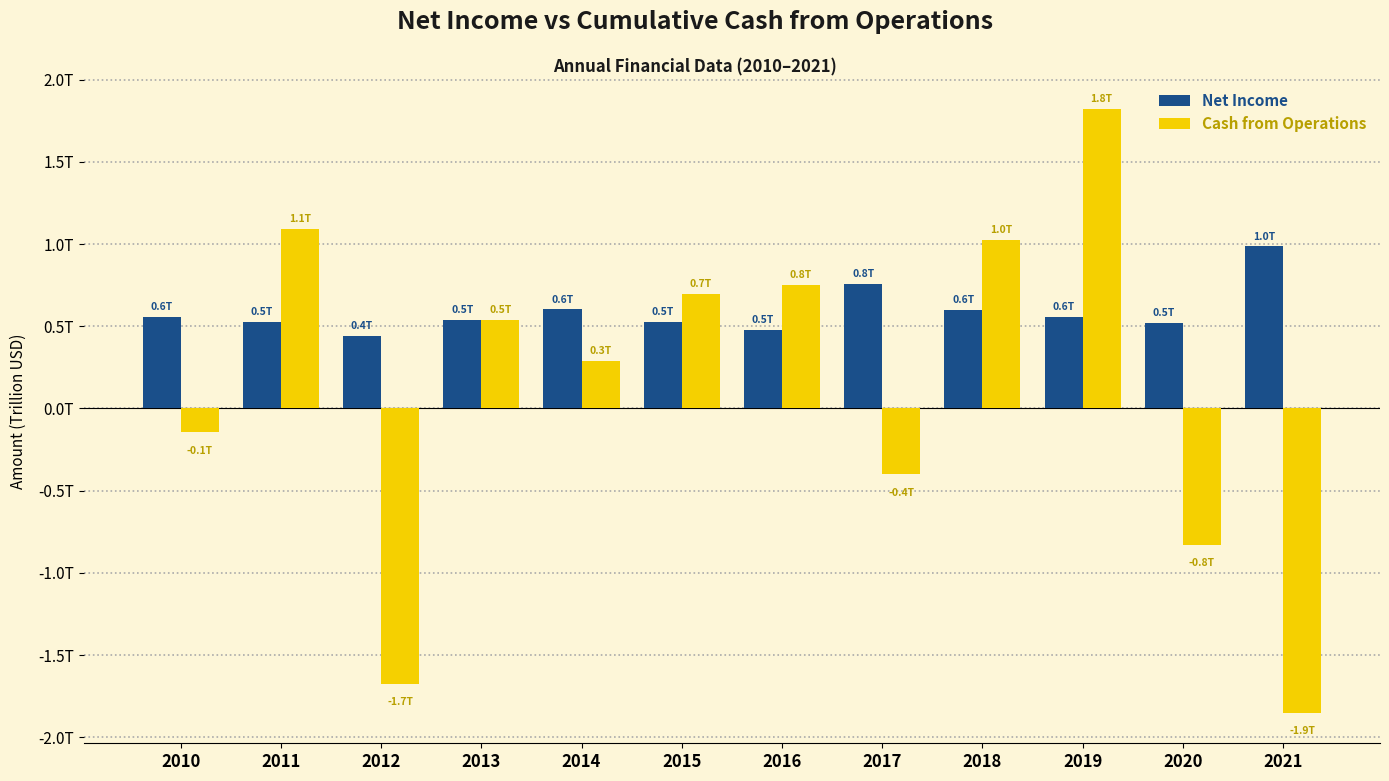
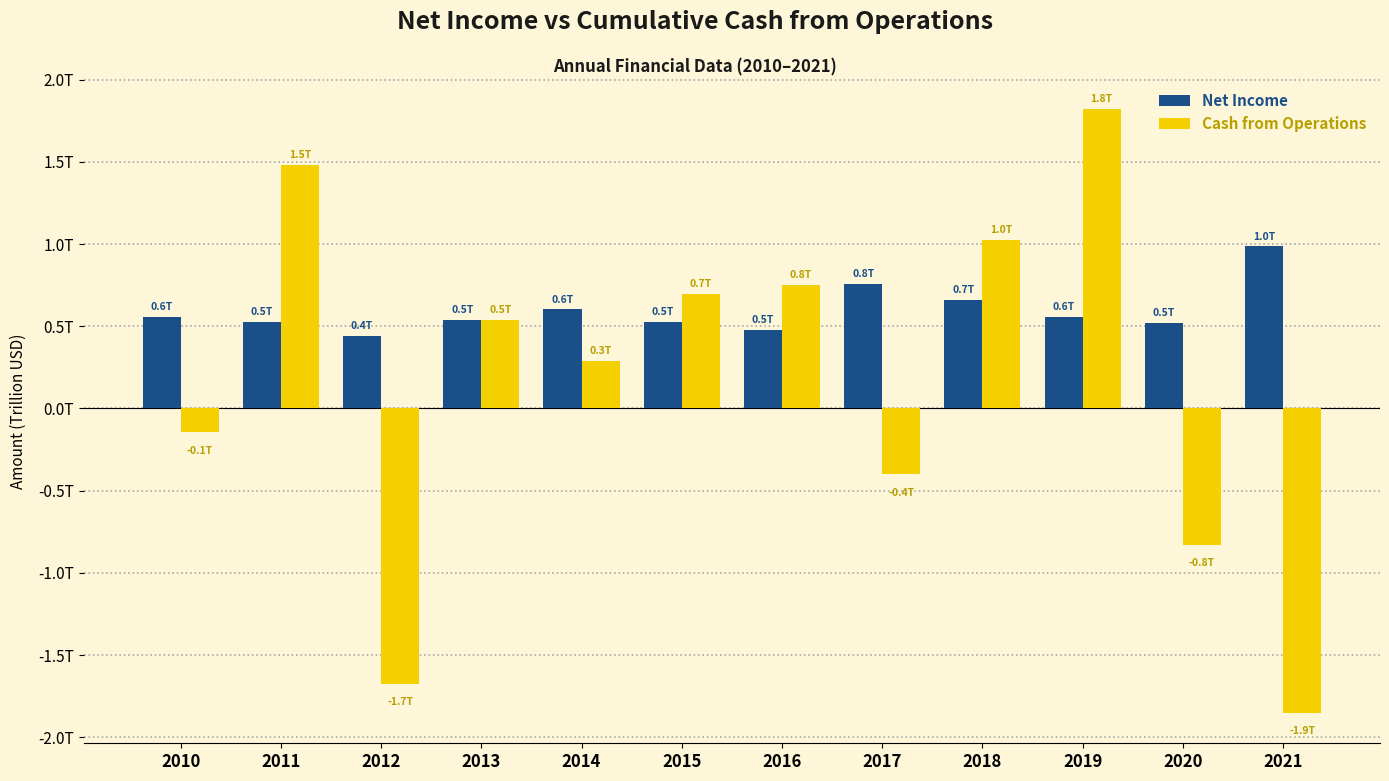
Cash from Operations, 2011: 1.1T -> 1.5T
Net Income, 2018: 0.6T -> 0.7T
